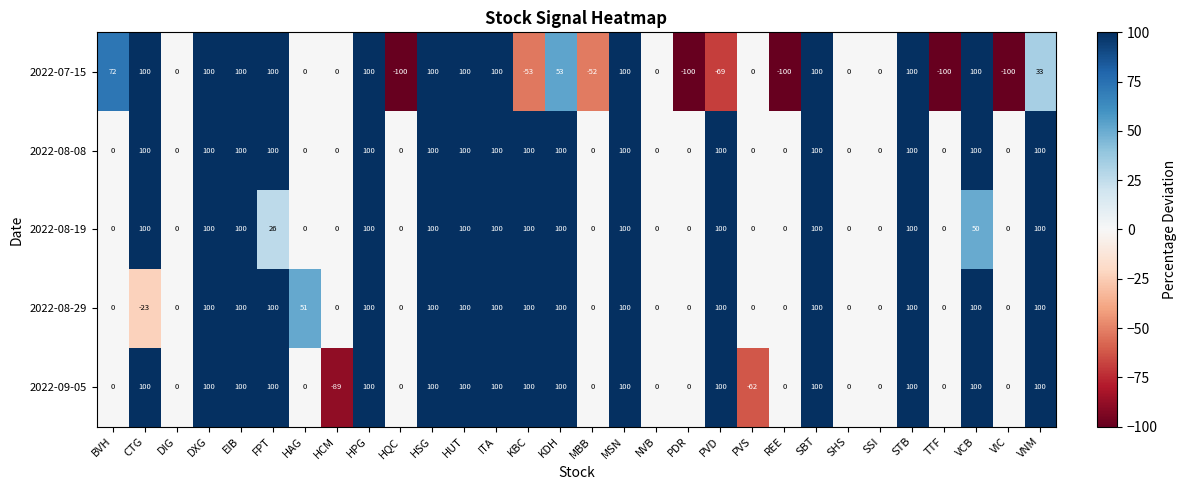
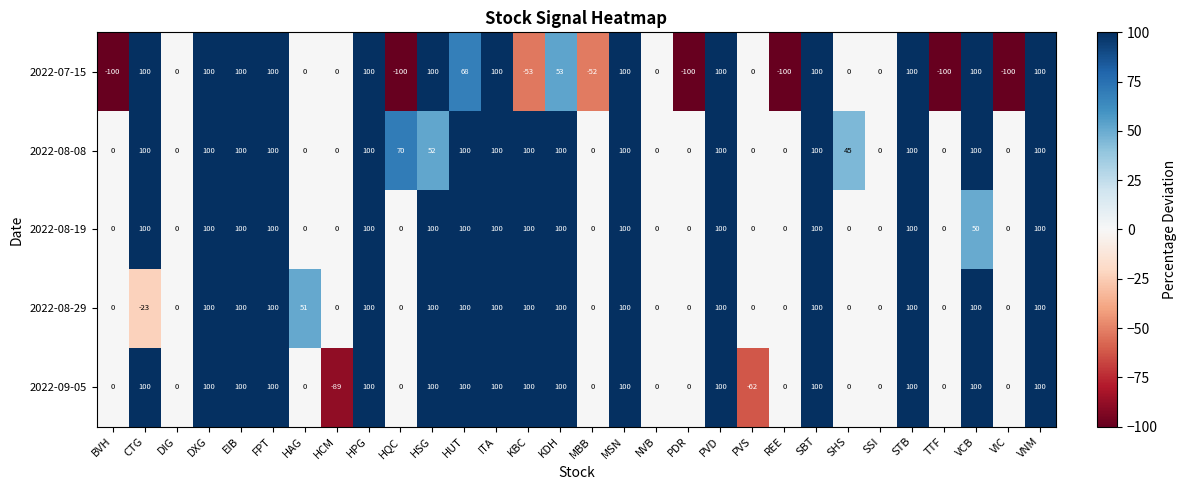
2022-07-15, BVH: 72 -> -100
2022-07-15, HUT: 100 -> 68
2022-07-15, PVD: -69 -> 100
2022-07-15, VNM: 33 -> 100
2022-08-08, HQC: 0 -> 70
2022-08-08, HSG: 100 -> 52
2022-08-08, SHS: 0 -> 45
2022-08-19, FPT: 26 -> 100
